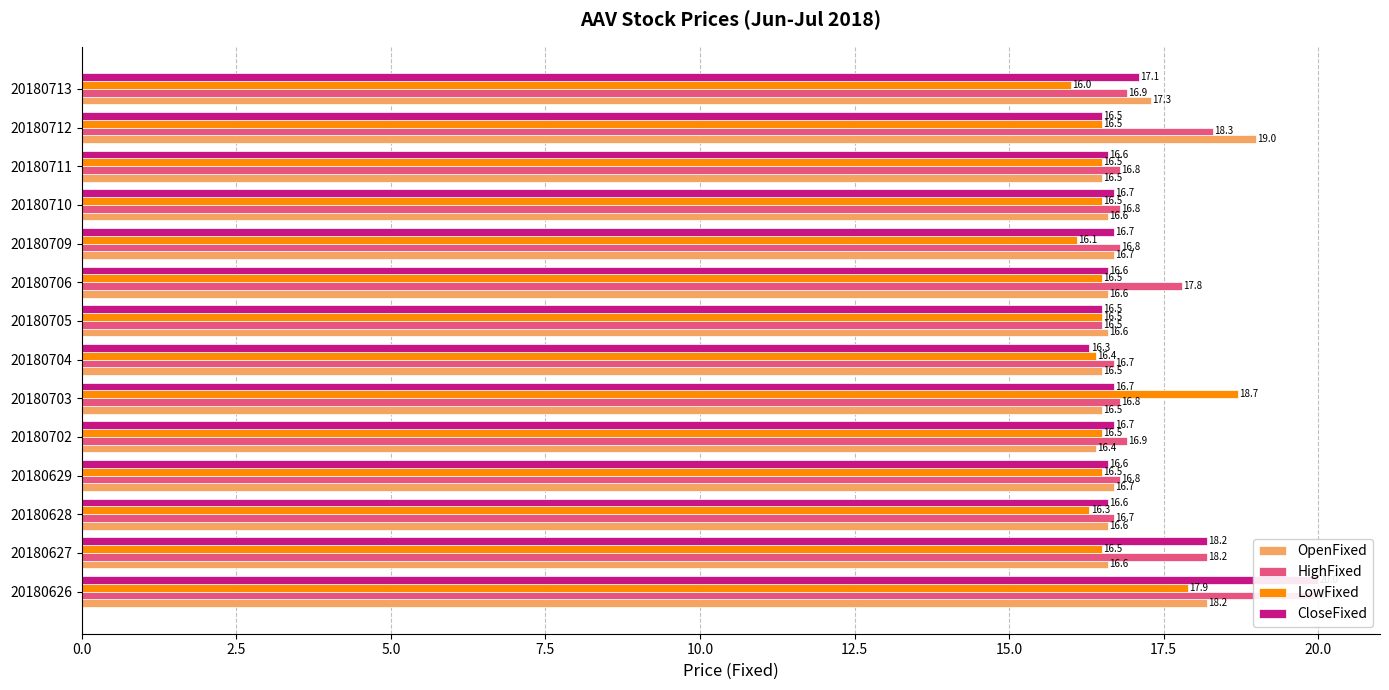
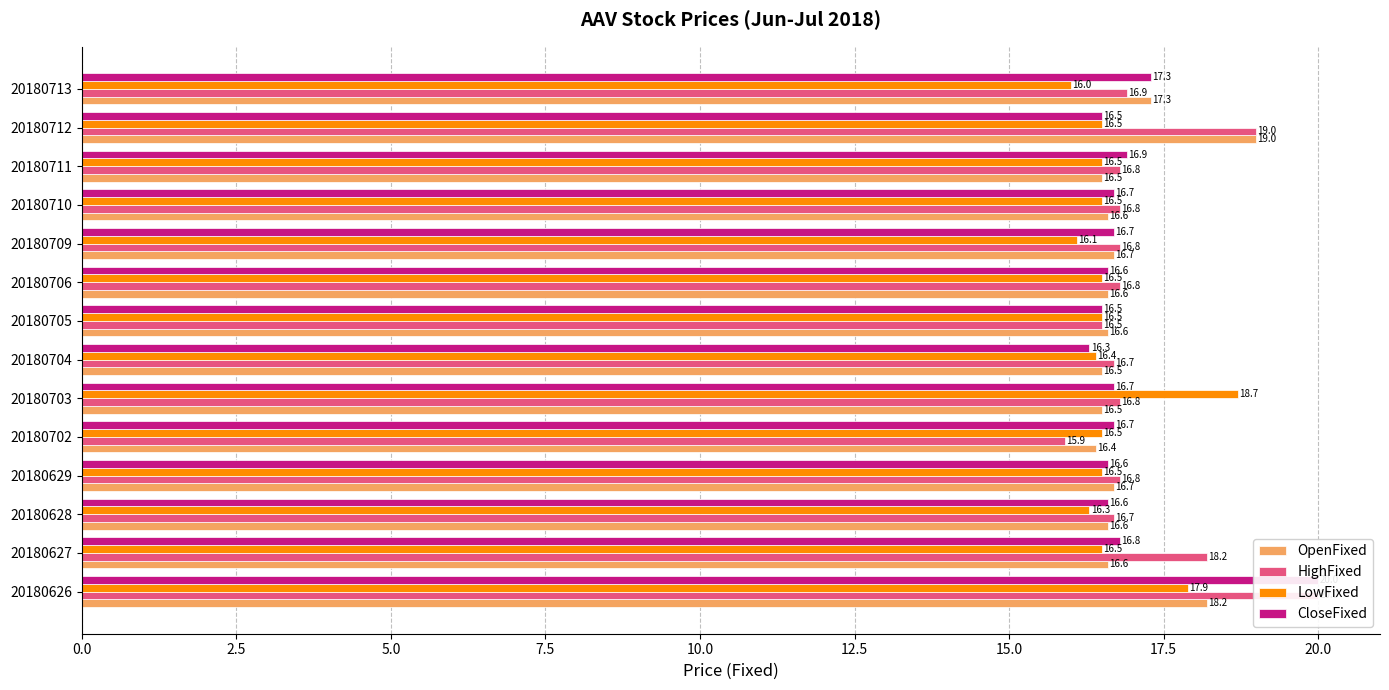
CloseFixed, 20180713: 17.1 -> 17.3
HighFixed, 20180712: 18.3 -> 19.0
CloseFixed, 20180711: 16.6 -> 16.9
HighFixed, 20180706: 17.8 -> 16.8
HighFixed, 20180702: 16.9 -> 15.9
CloseFixed, 20180627: 18.2 -> 16.8
